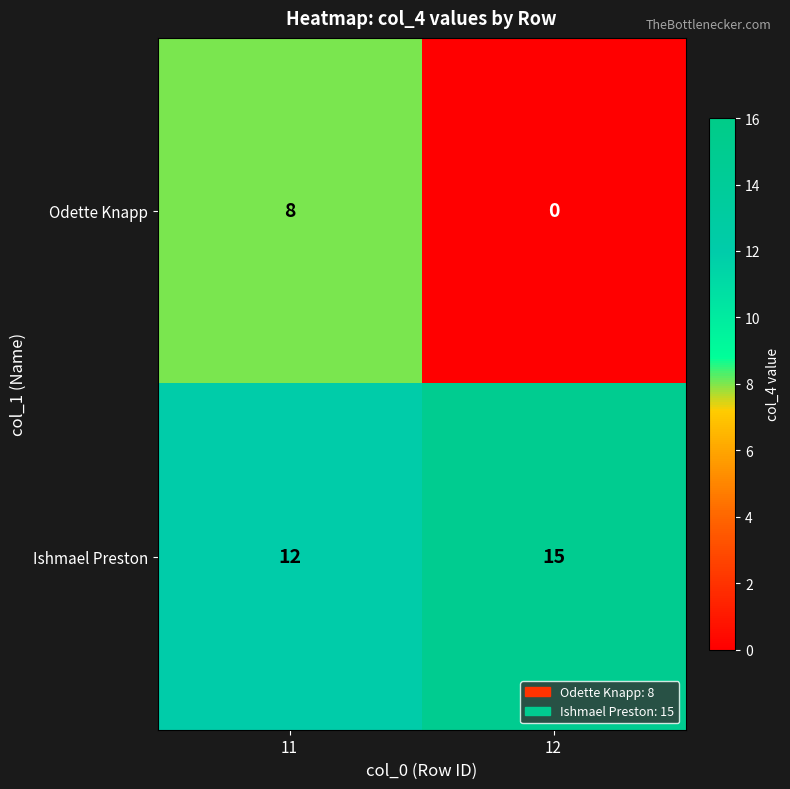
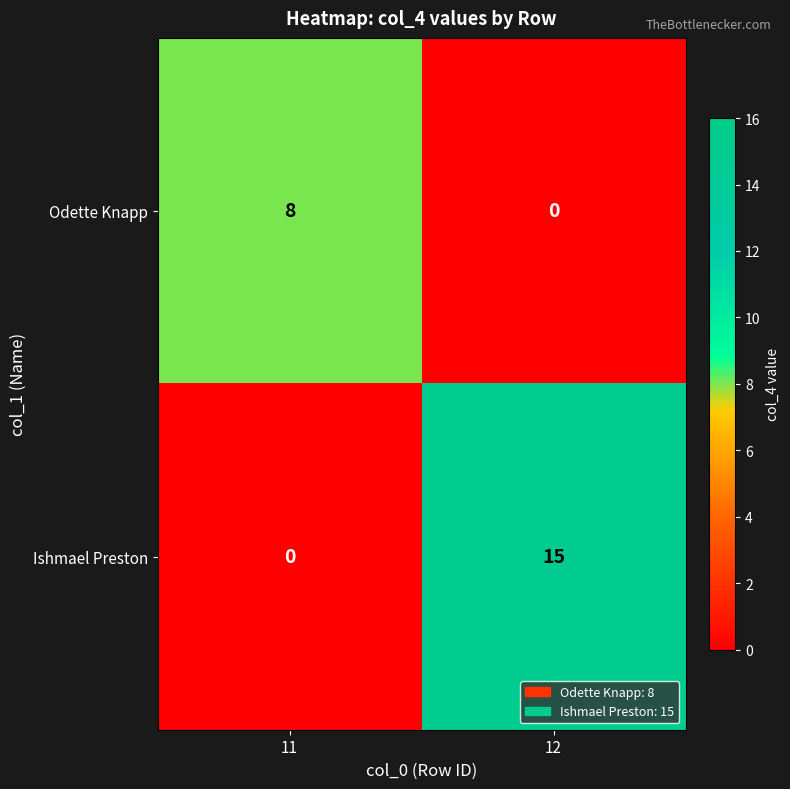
Ishmael Preston, 11: 12 -> 0
